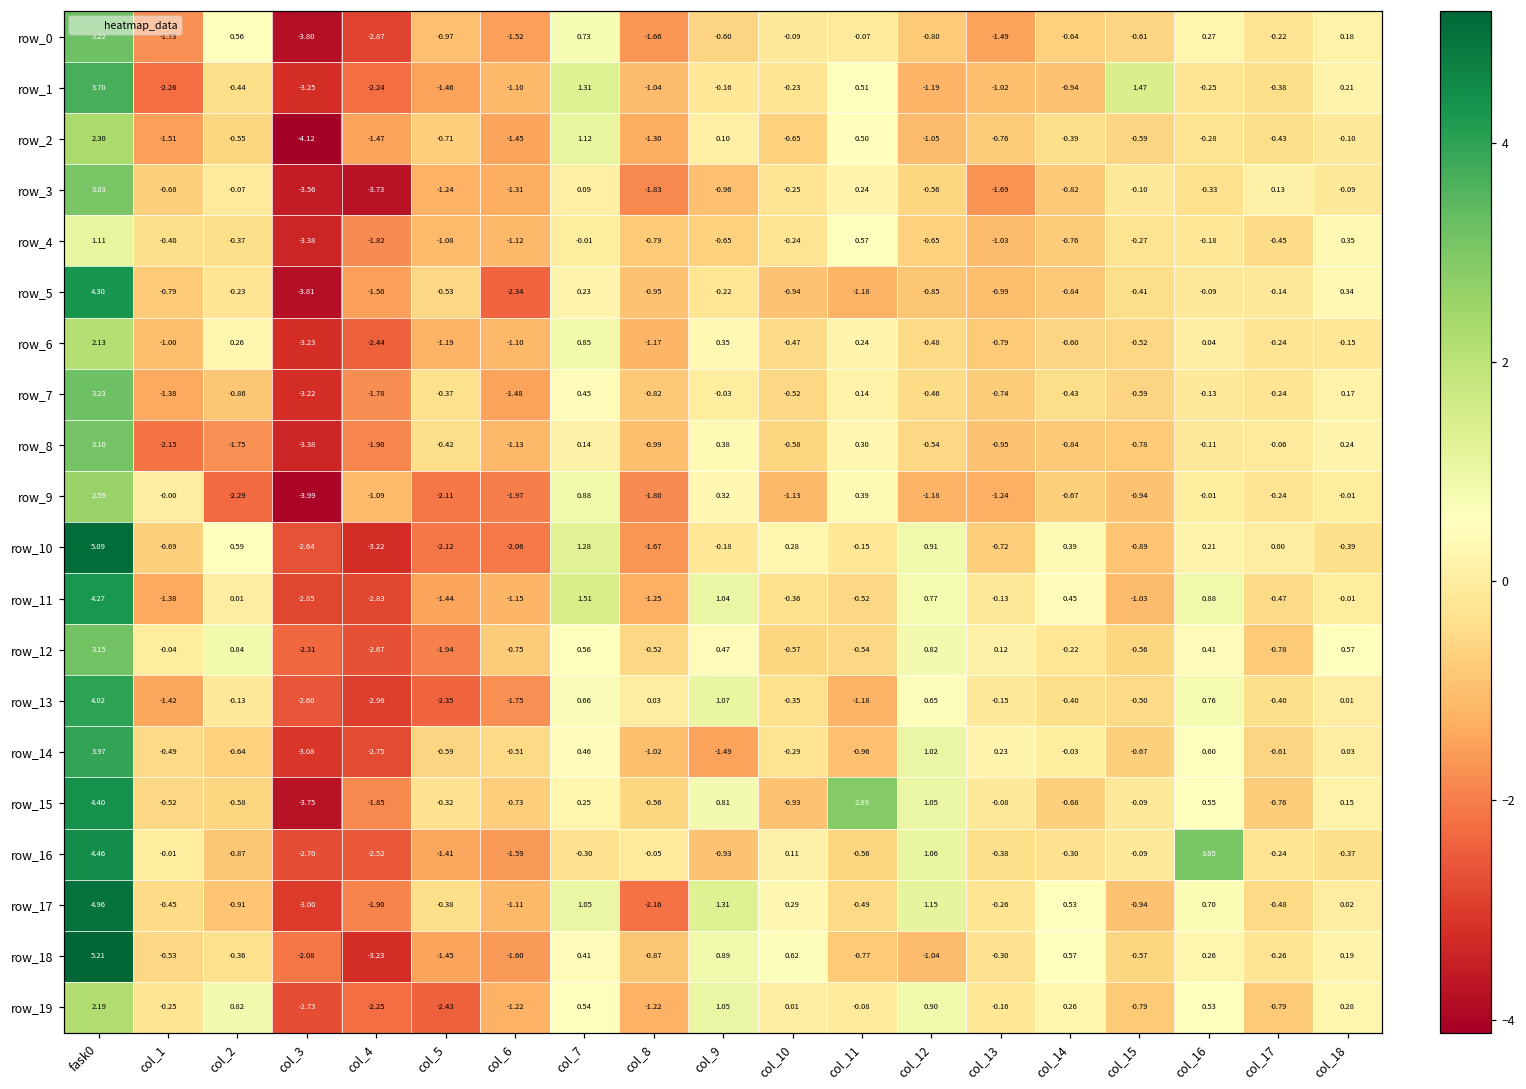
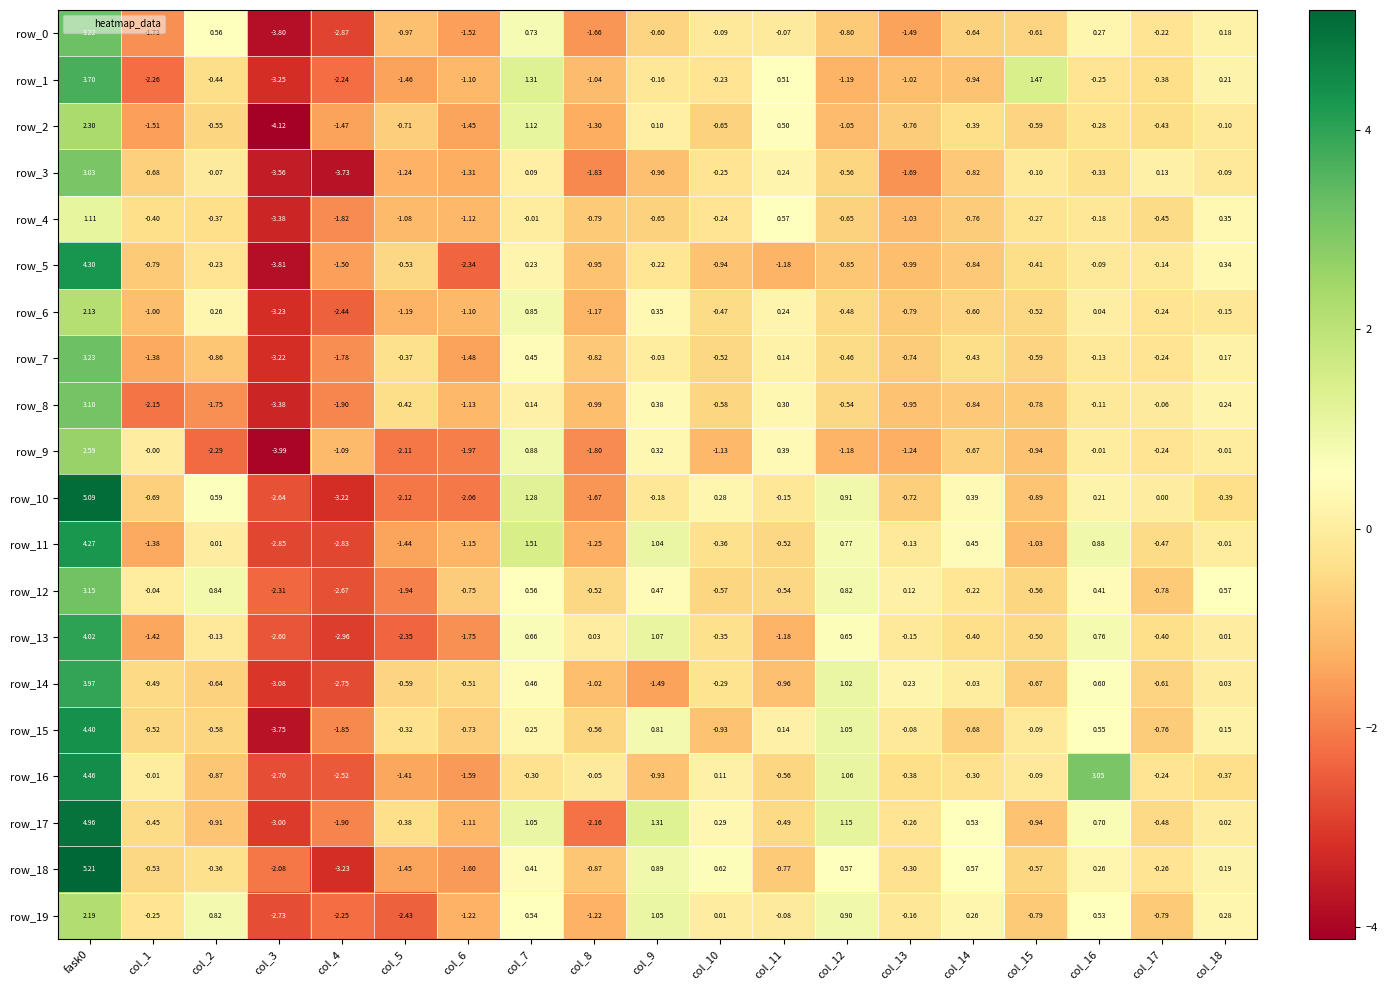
row_15, col_11: 2.89 -> 0.14
row_18, col_12: -1.04 -> 0.57
